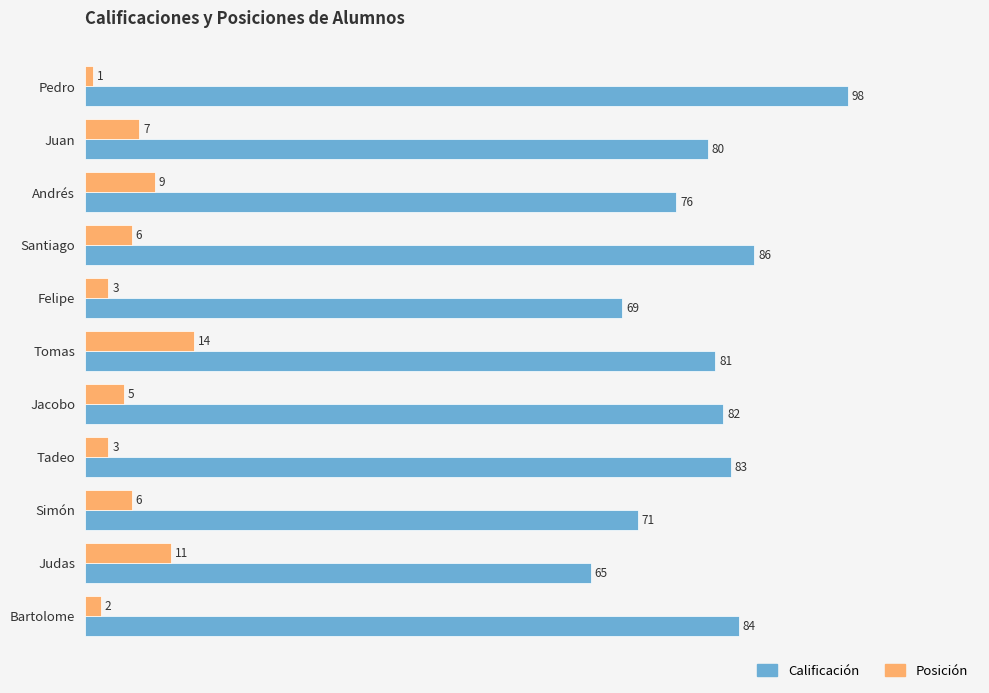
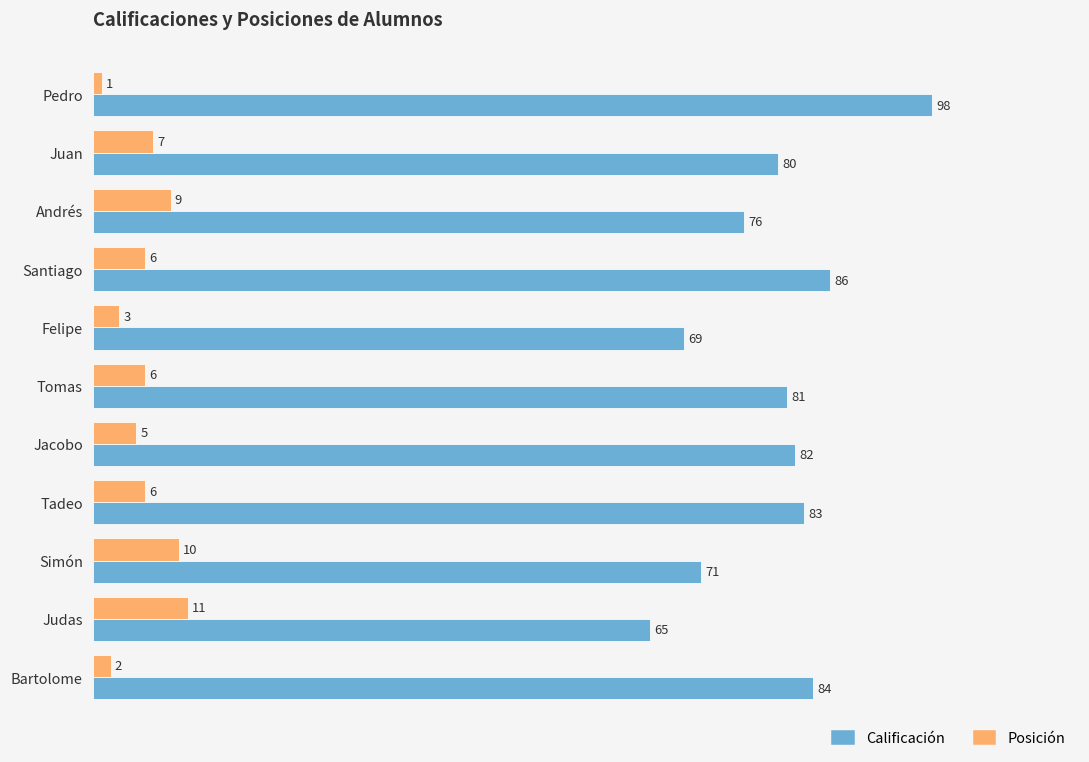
Posición, Tomas: 14 -> 6
Posición, Tadeo: 3 -> 6
Posición, Simón: 6 -> 10
